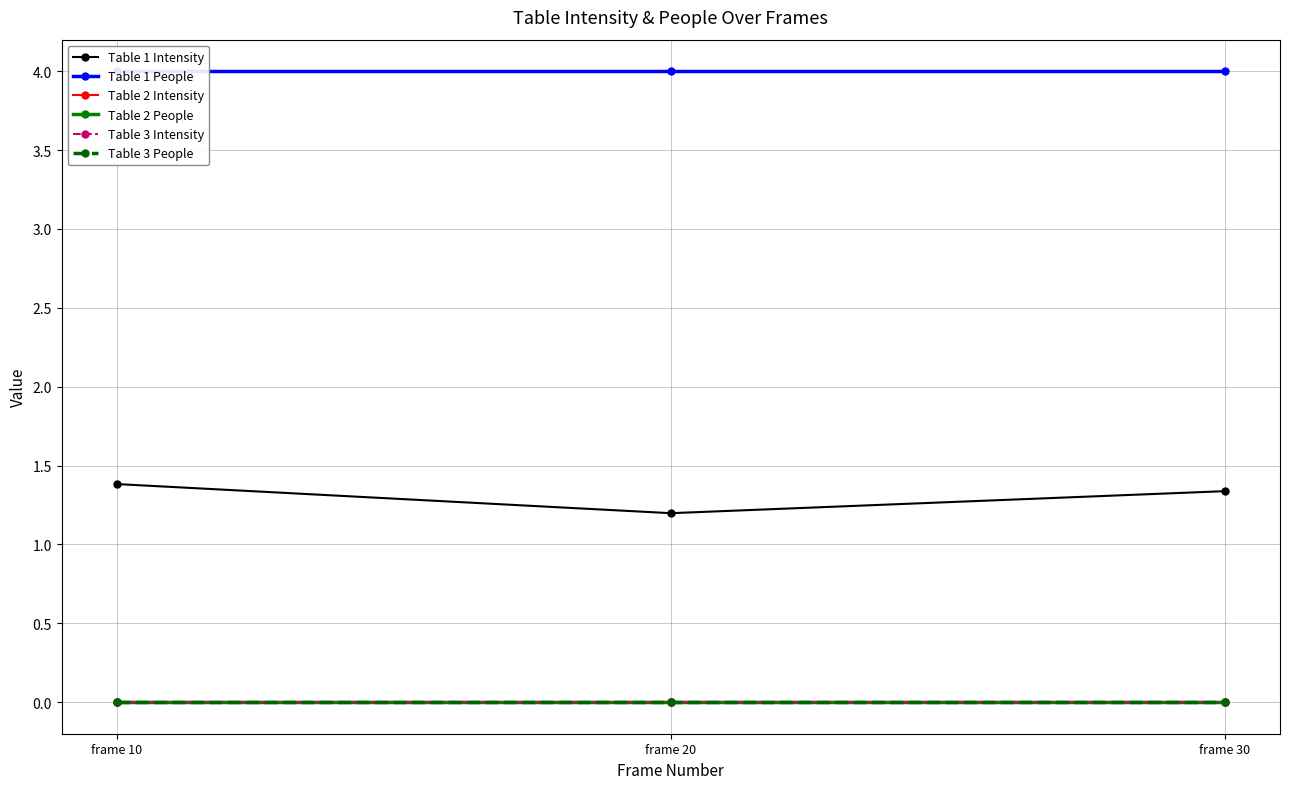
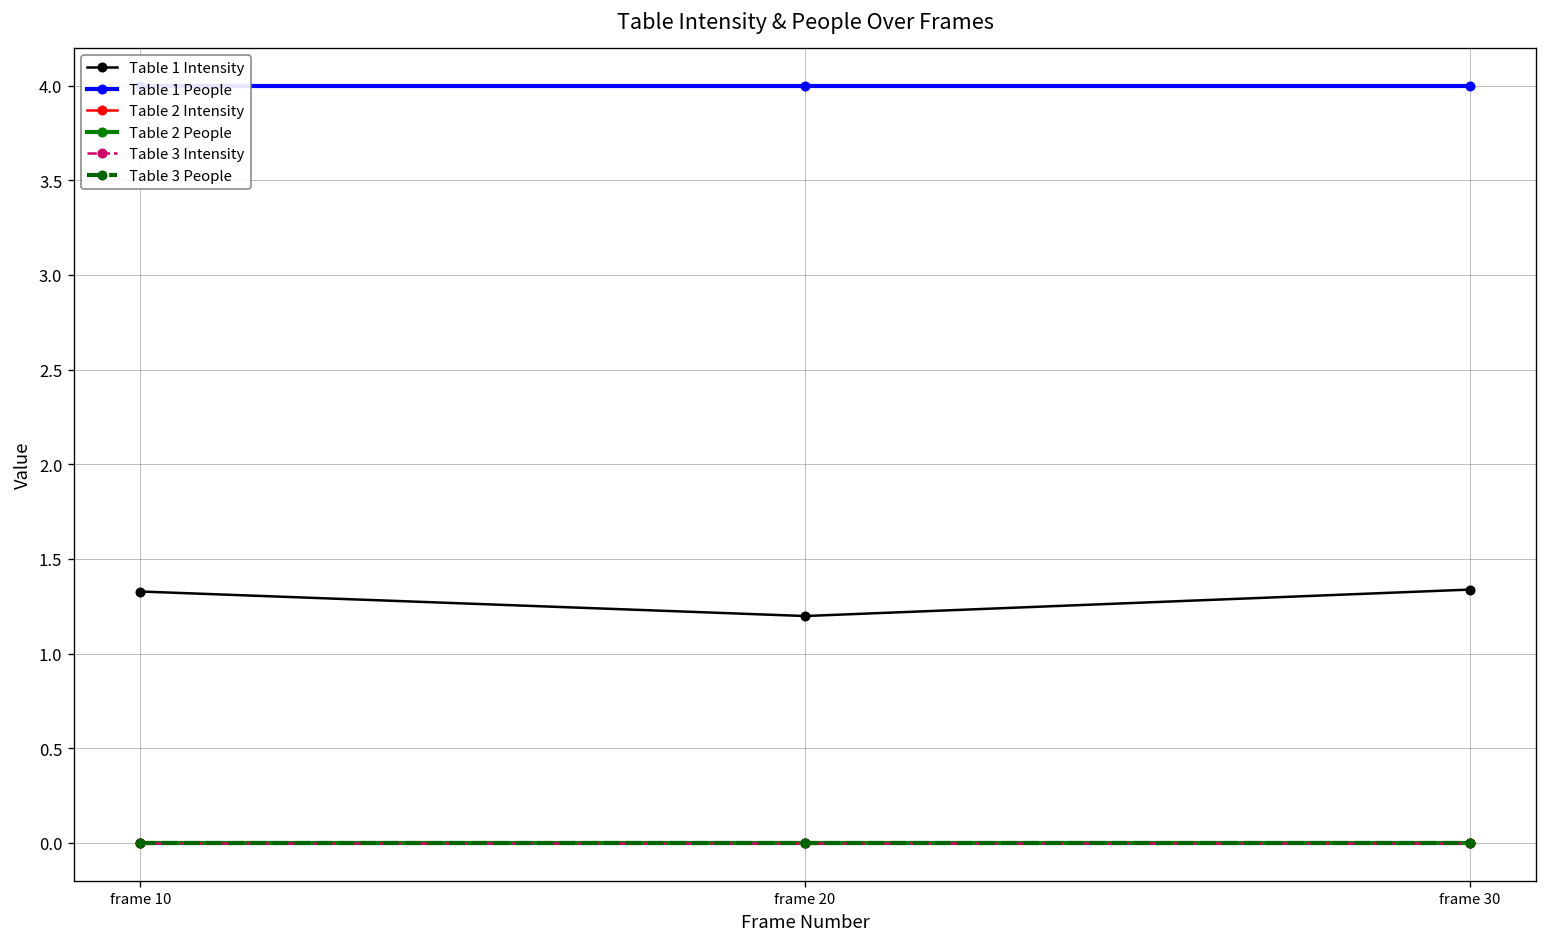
Table 1 Intensity, frame 10: 1.38 -> 1.33
